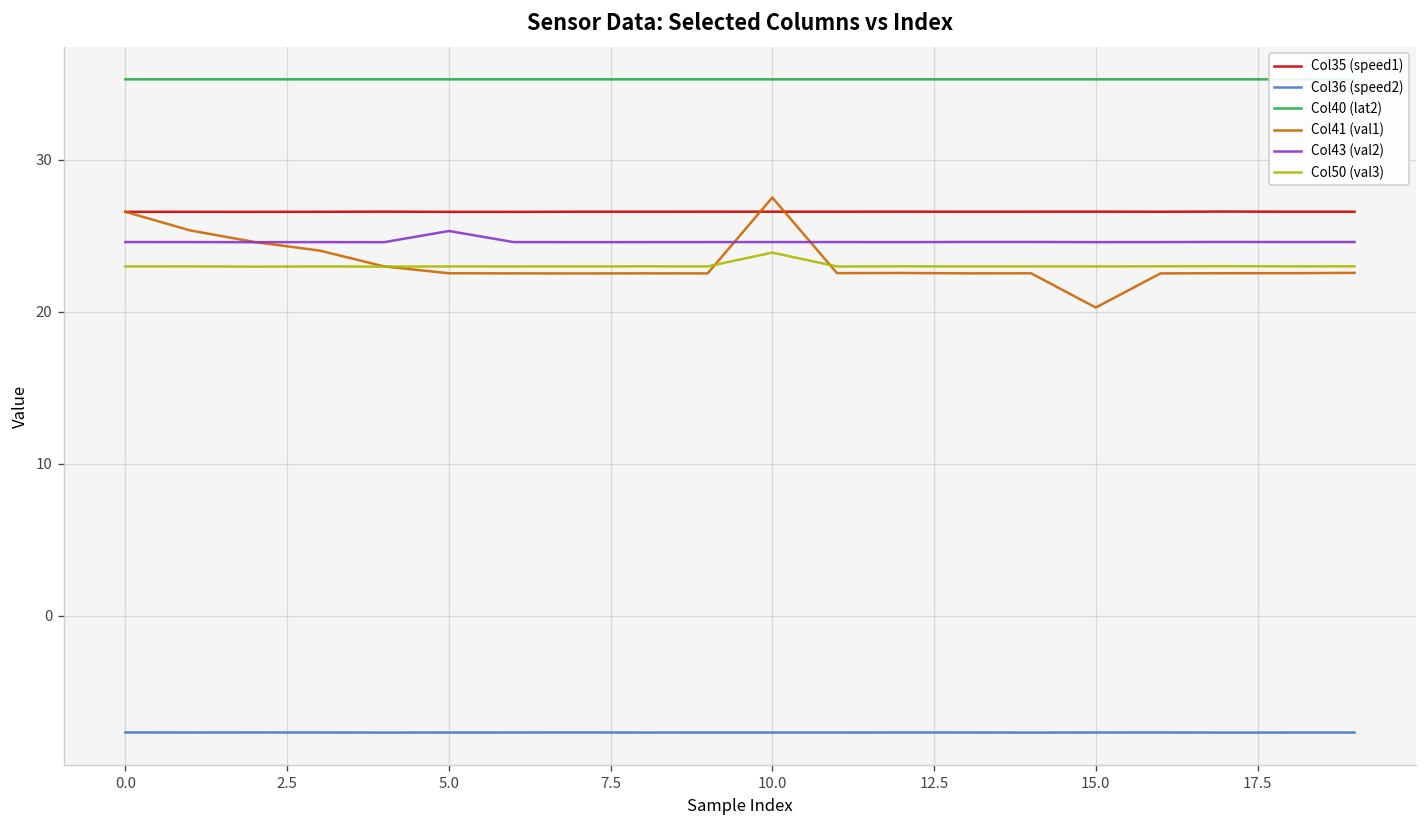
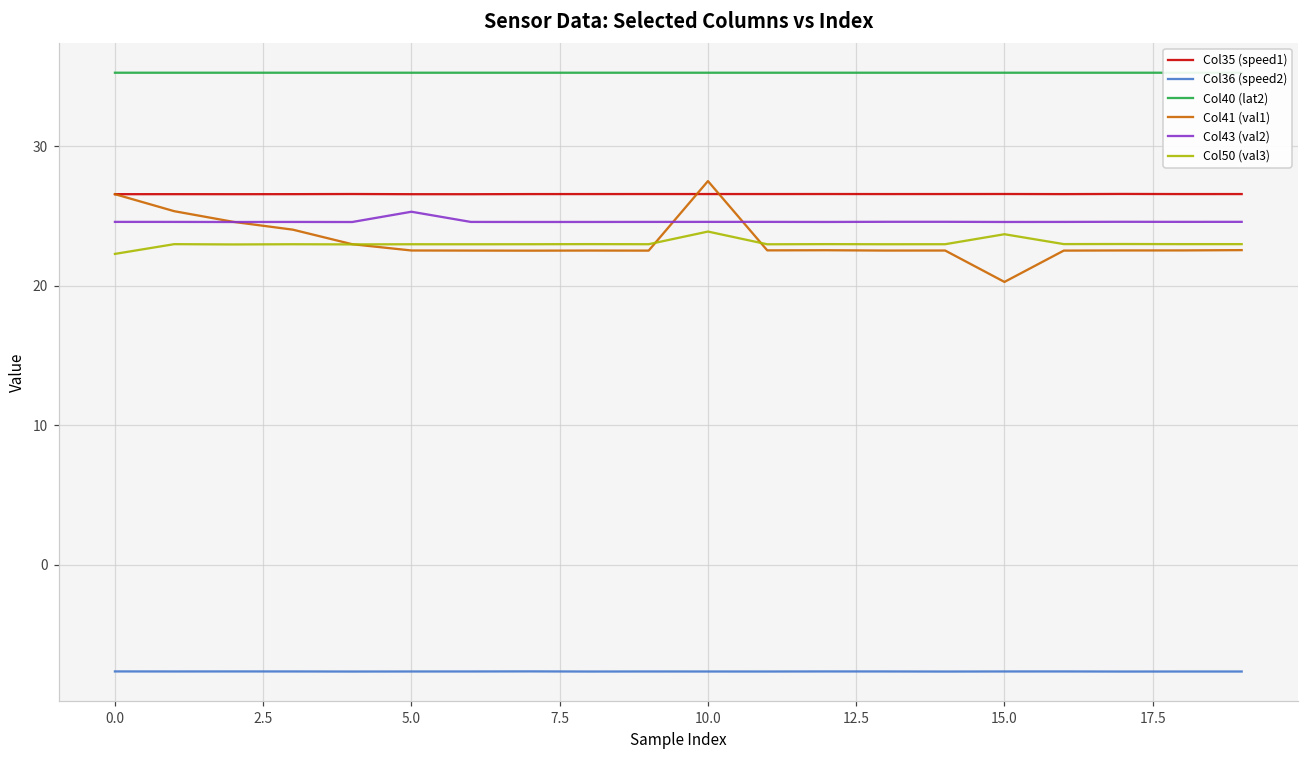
Col50 (val3), 0.0: 23.0 -> 22.3
Col50 (val3), 15.0: 23.0 -> 23.7
